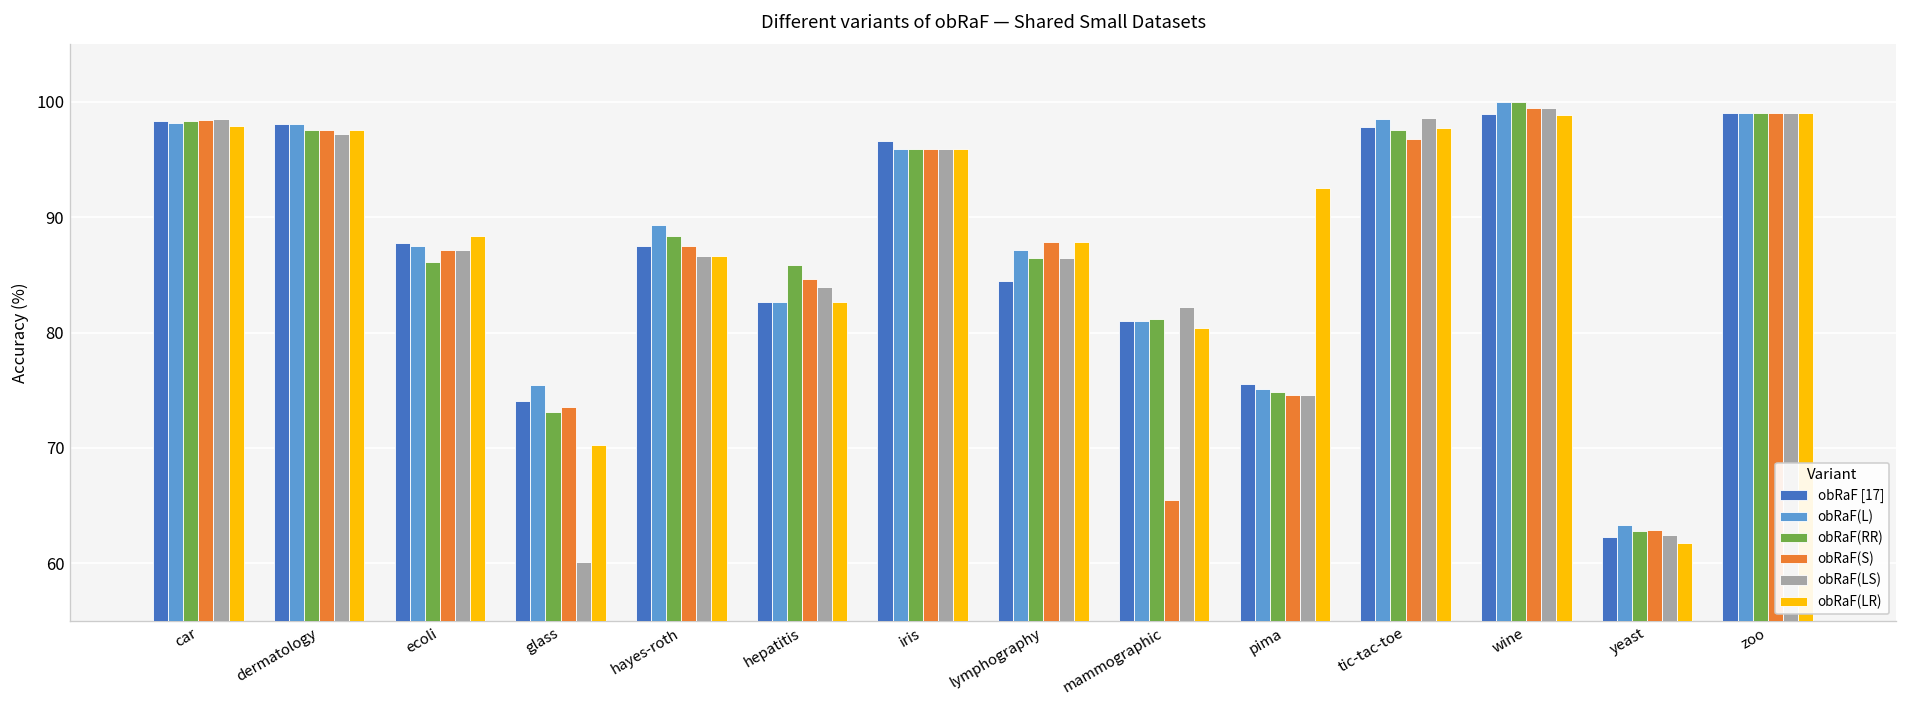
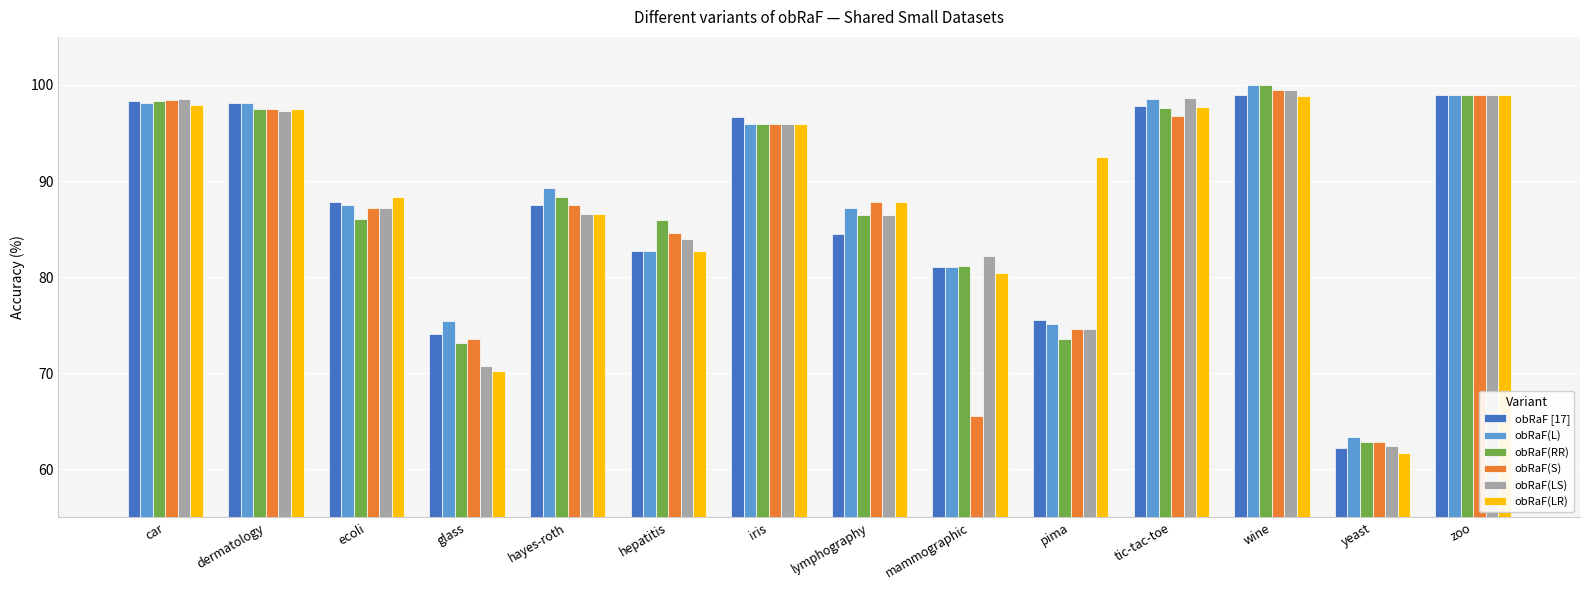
obRaF(LS), glass: 60 -> 71
obRaF(RR), pima: 75 -> 74
